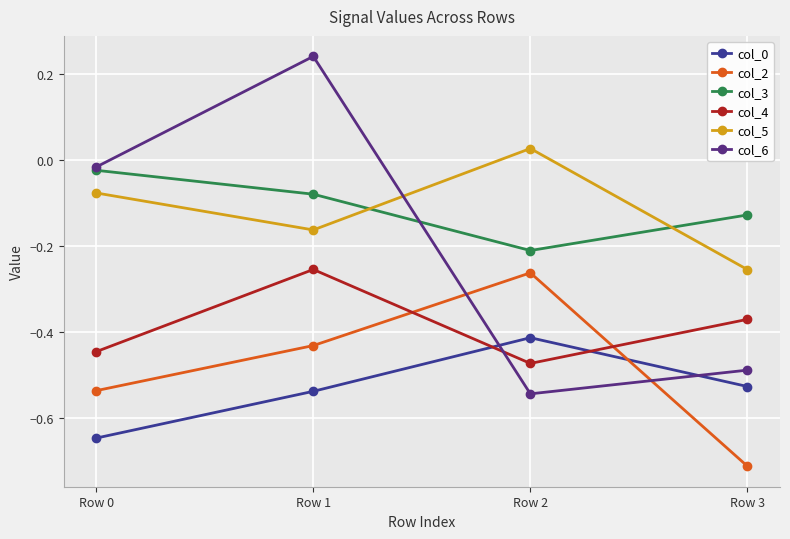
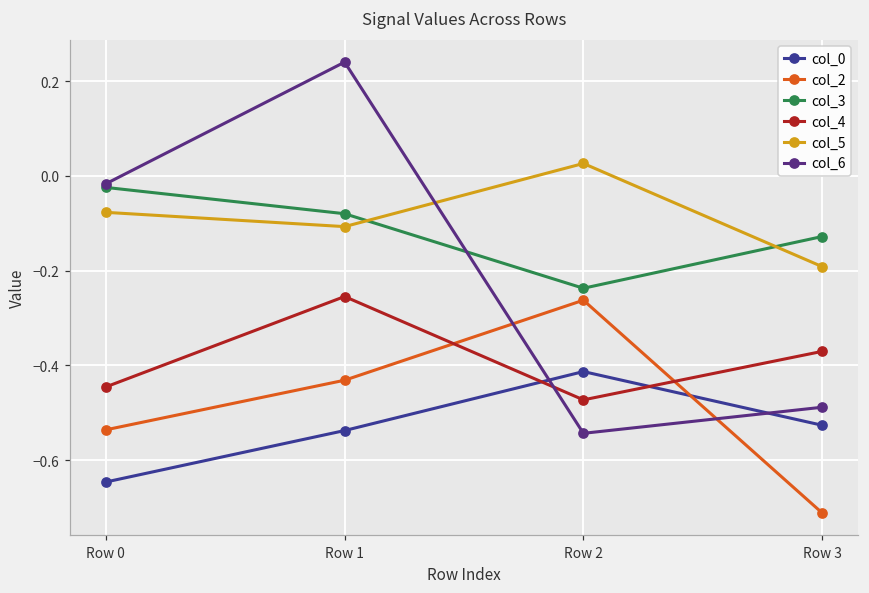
col_5, Row 1: -0.16 -> -0.11
col_3, Row 2: -0.21 -> -0.24
col_5, Row 3: -0.26 -> -0.19
